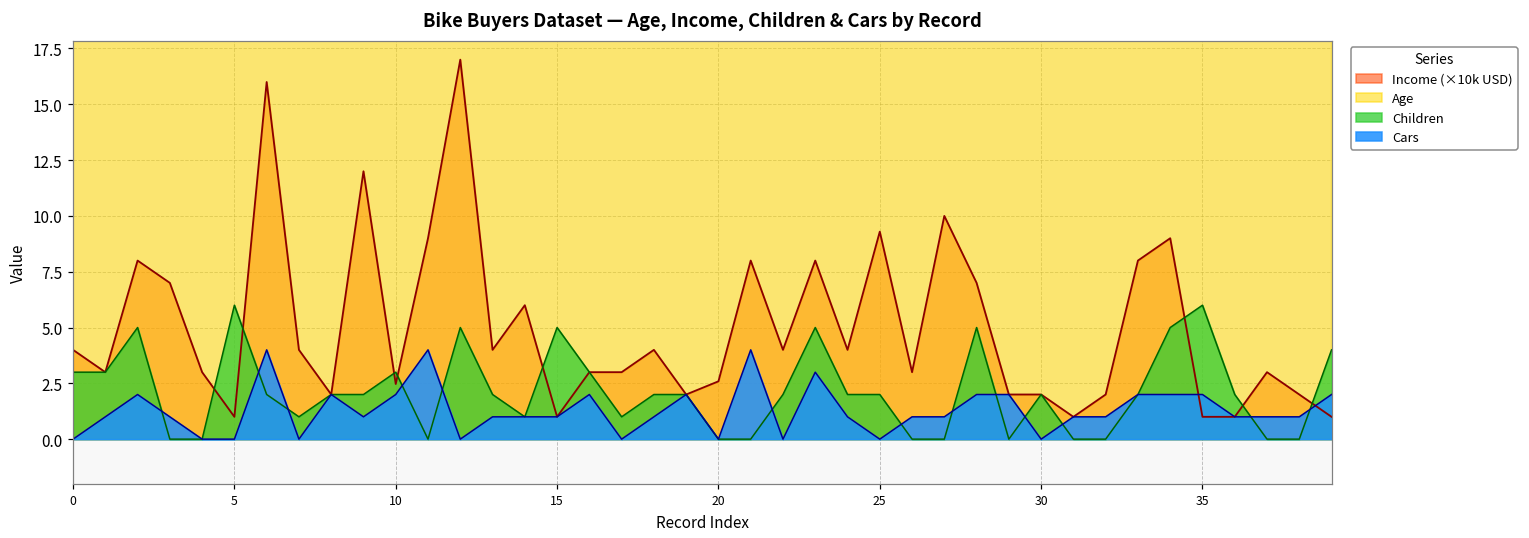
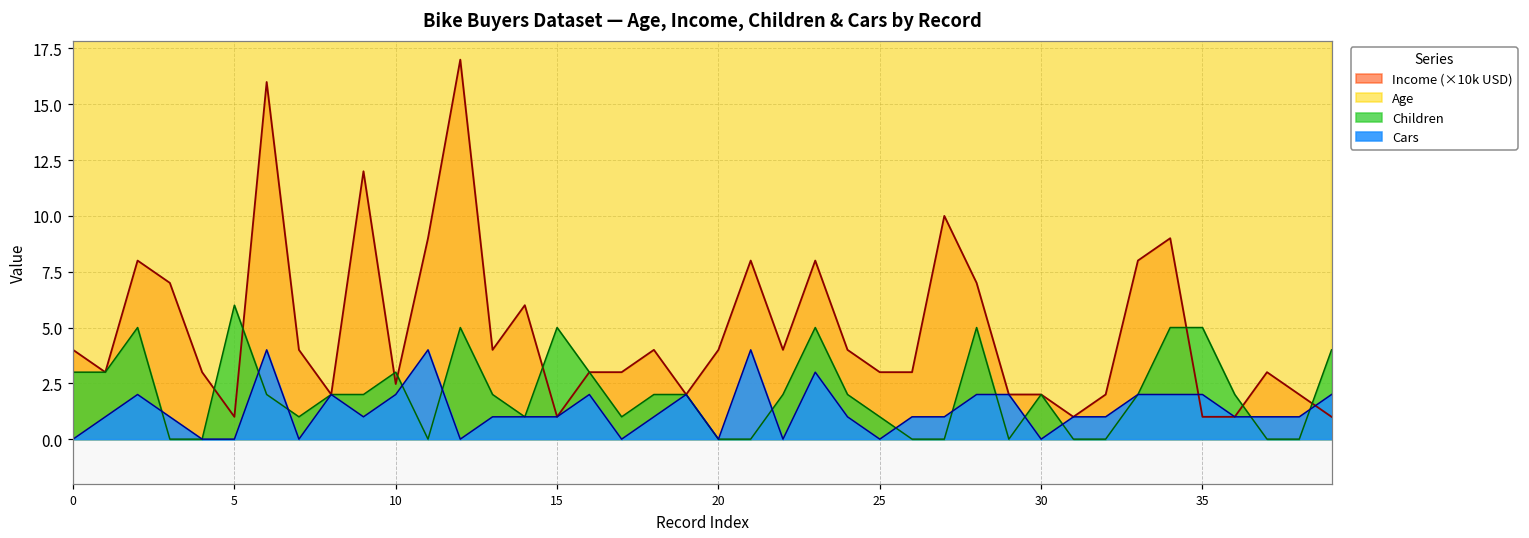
Income (×10k USD), 20: 2.6 -> 4.0
Income (×10k USD), 25: 9.3 -> 3.0
Children, 25: 2 -> 1
Children, 35: 6 -> 5
